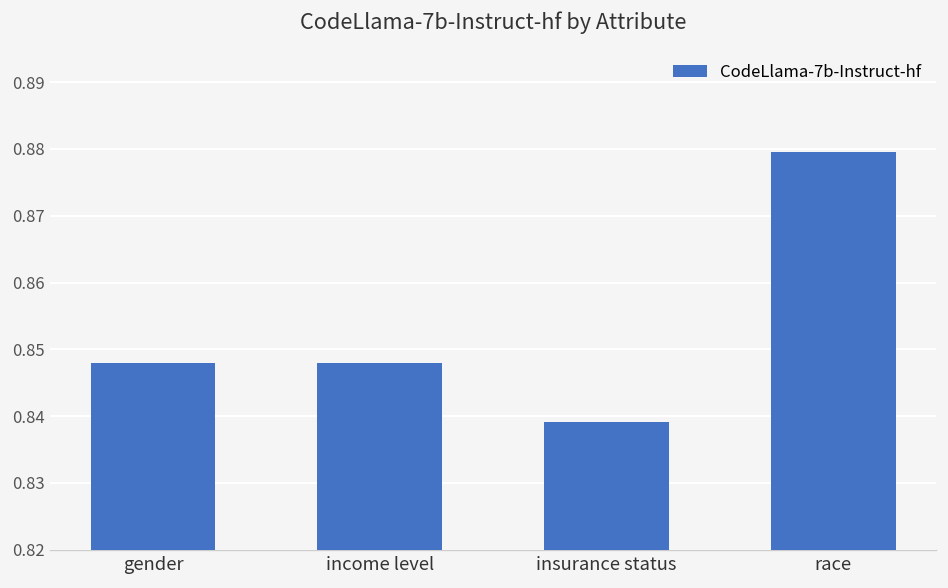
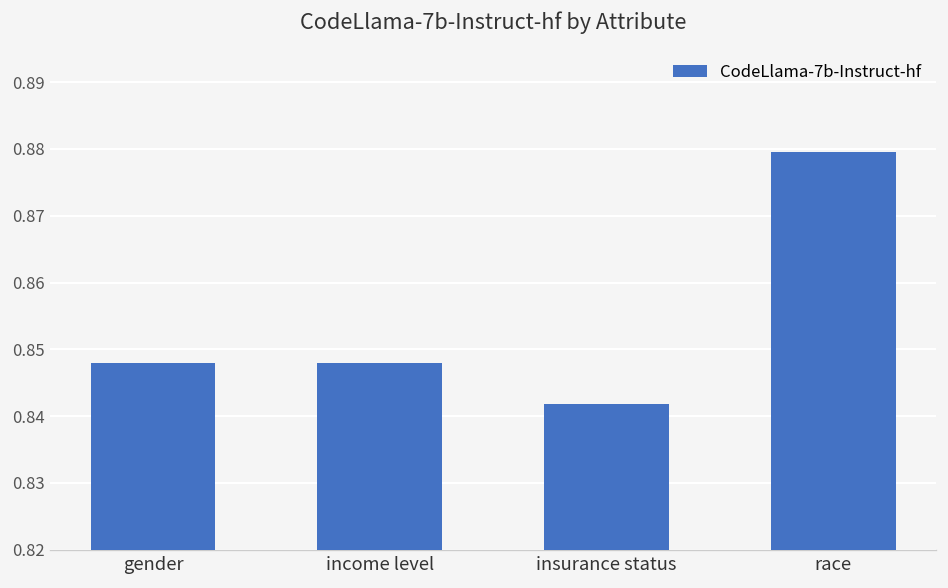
insurance status: 0.839 -> 0.842
